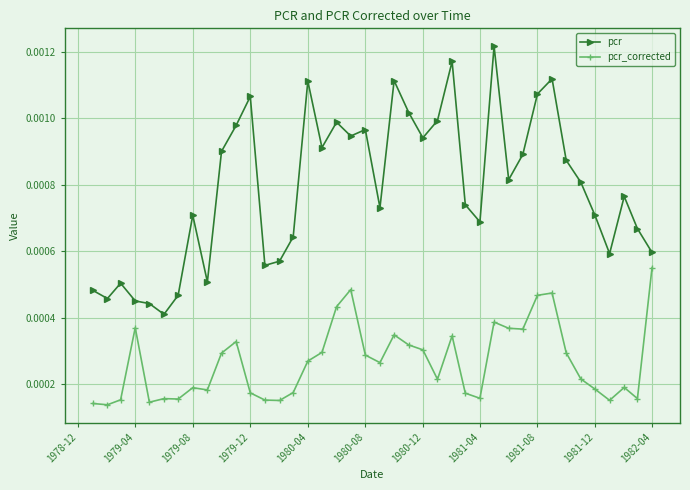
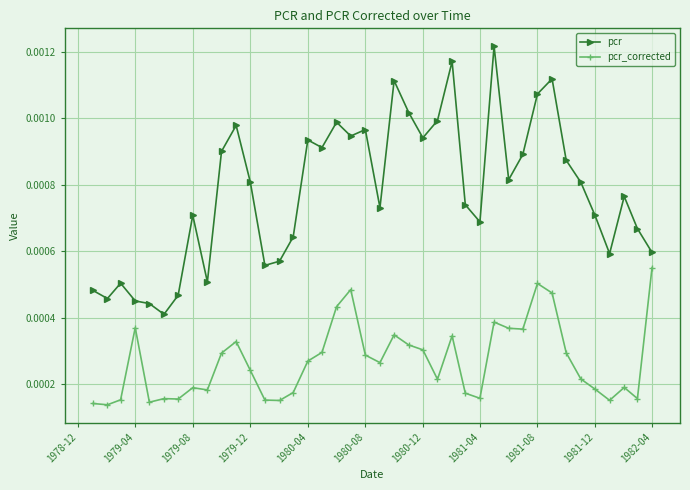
pcr, 1979-12: 0.00107 -> 0.00081
pcr_corrected, 1979-12: 0.00017 -> 0.00024
pcr, 1980-04: 0.00111 -> 0.00093
pcr_corrected, 1981-08: 0.00047 -> 0.00050
